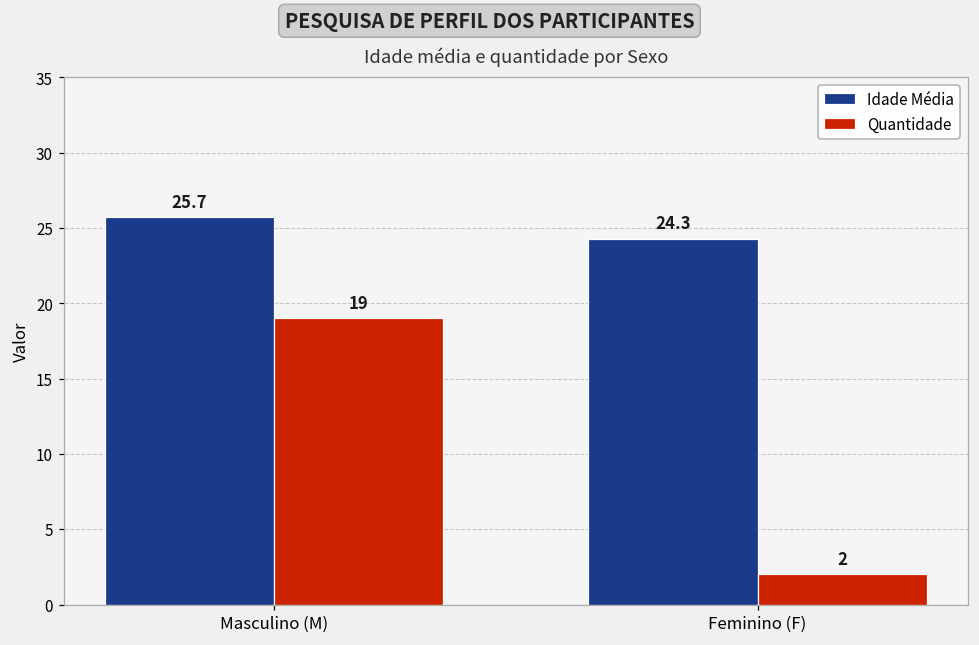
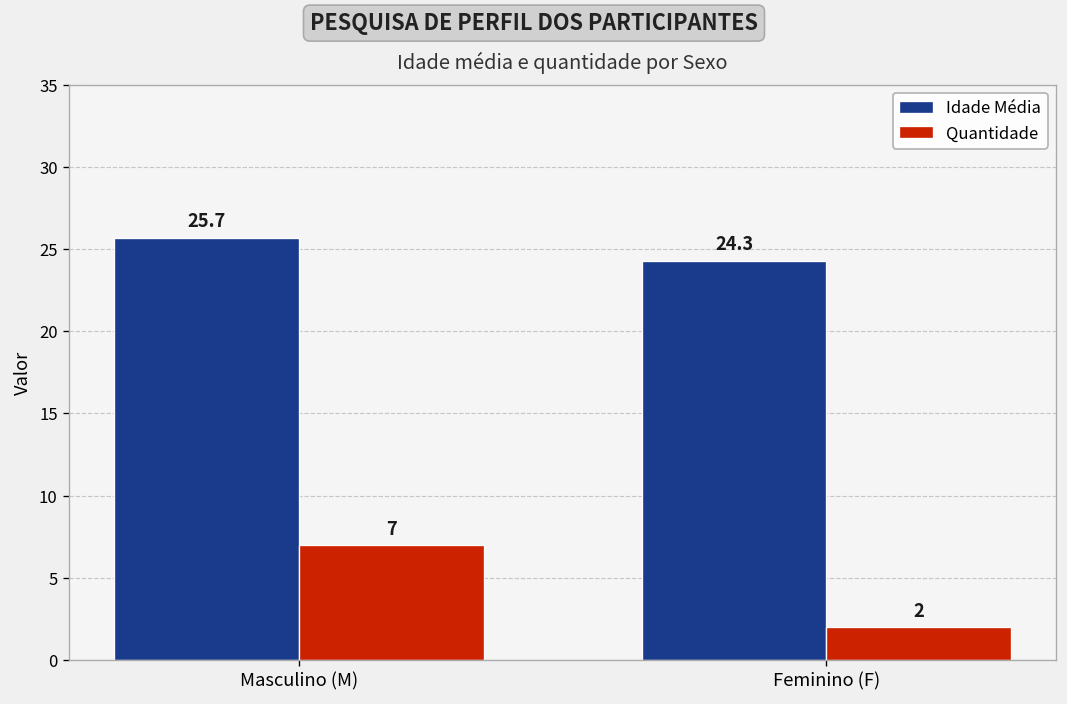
Quantidade, Masculino (M): 19 -> 7
